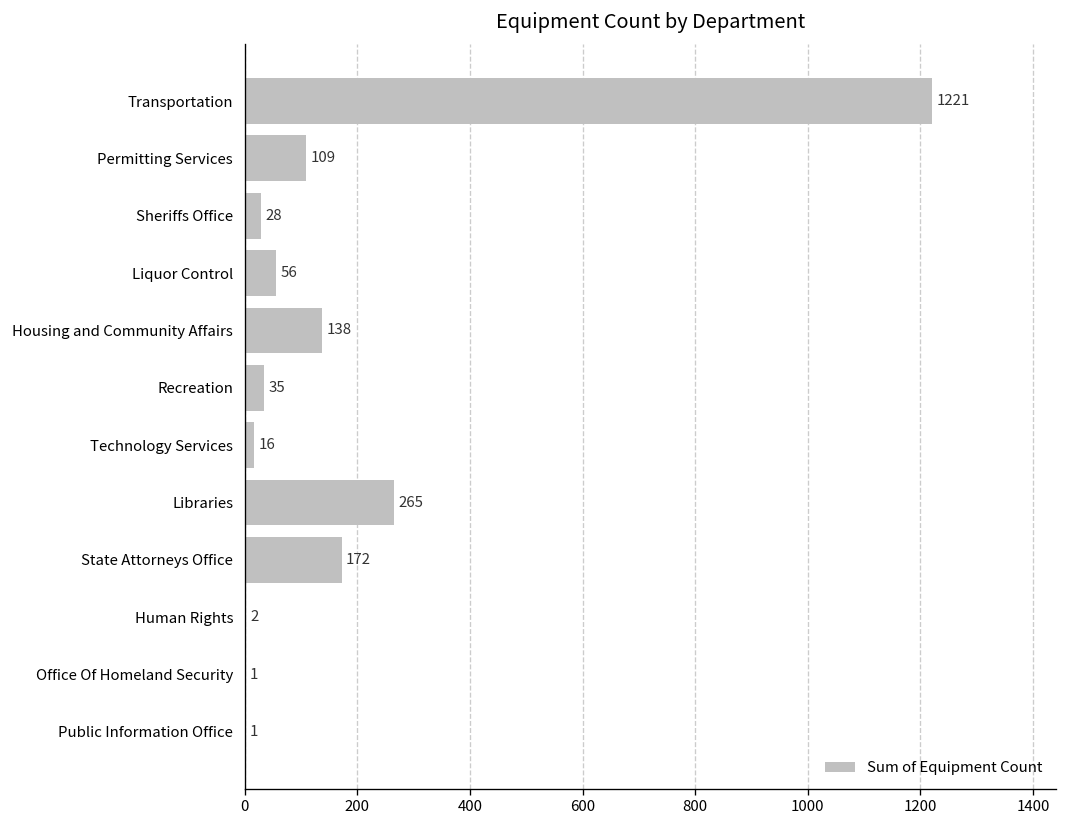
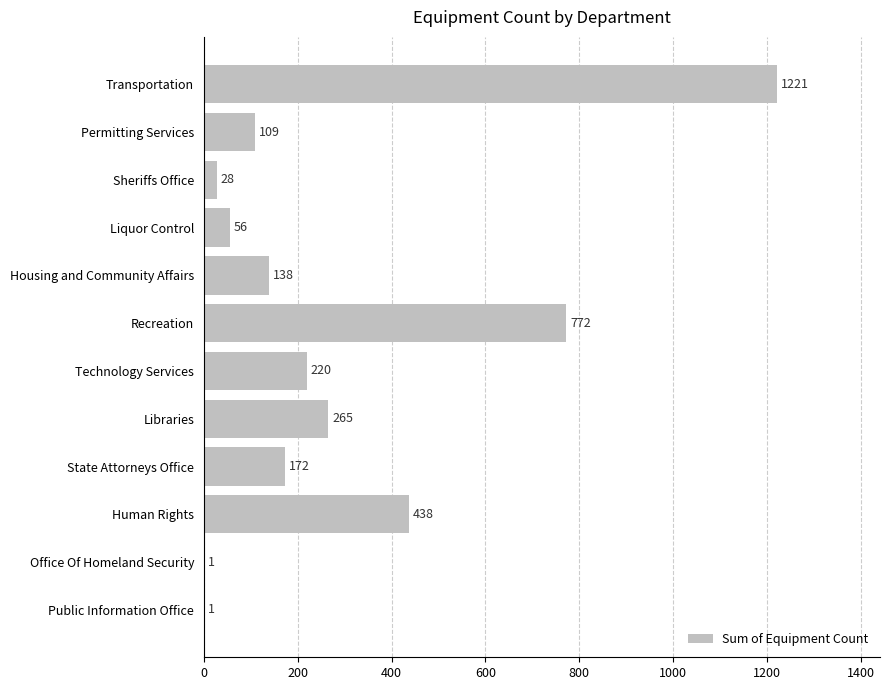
Recreation: 35 -> 772
Technology Services: 16 -> 220
Human Rights: 2 -> 438
